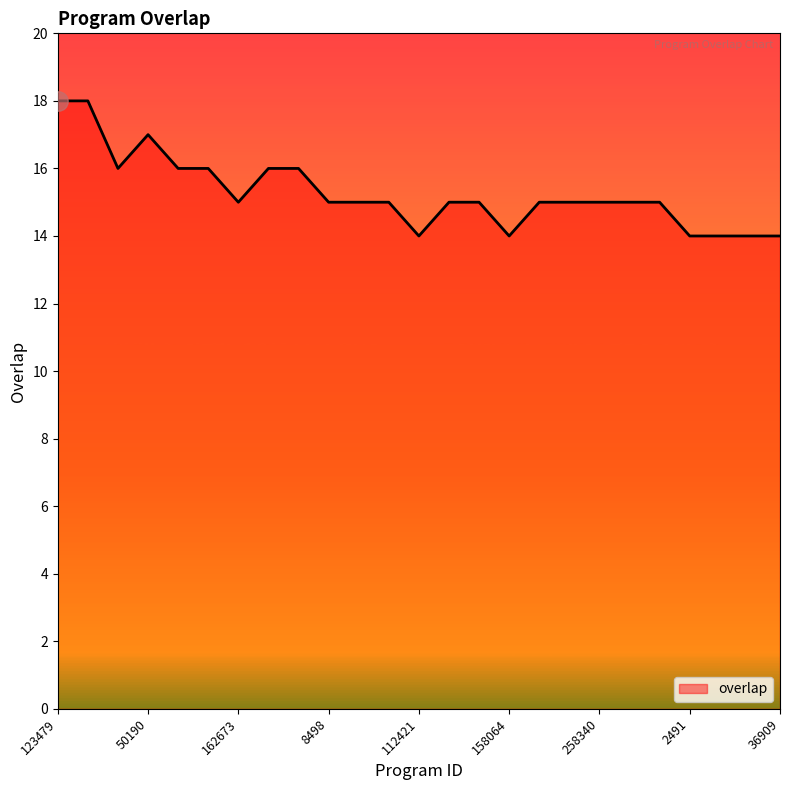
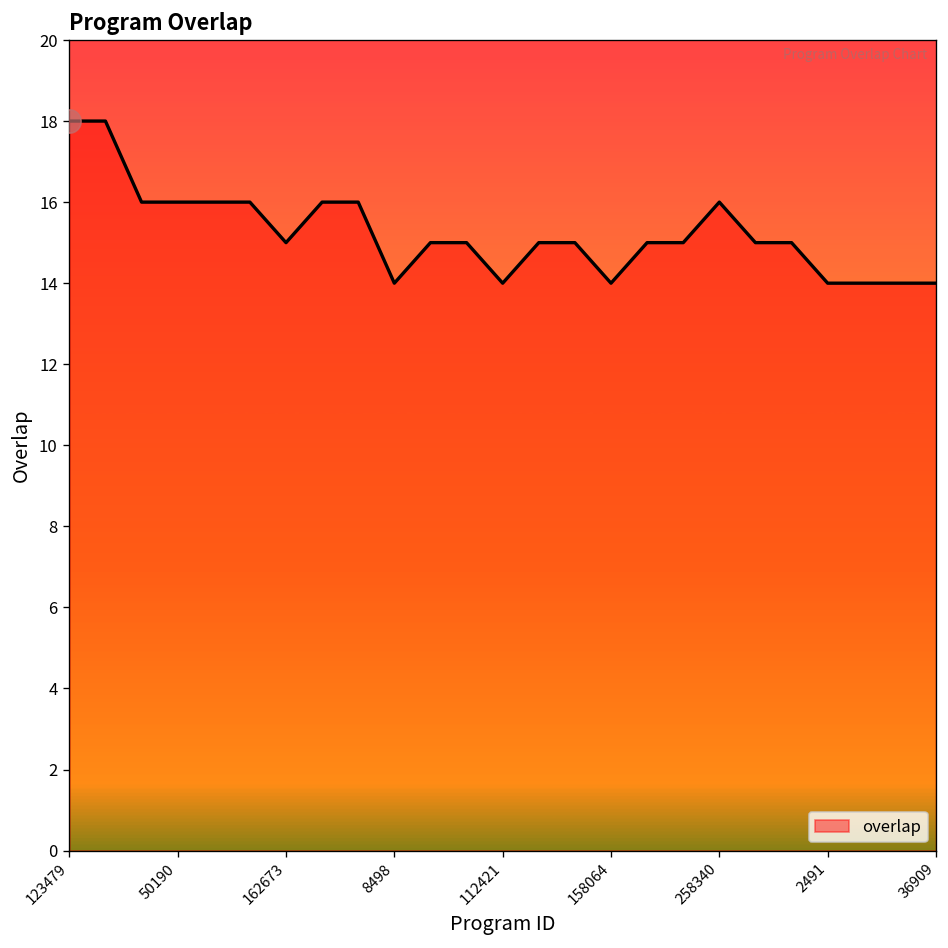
overlap, 50190: 17 -> 16
overlap, 8498: 15 -> 14
overlap, 258340: 15 -> 16
